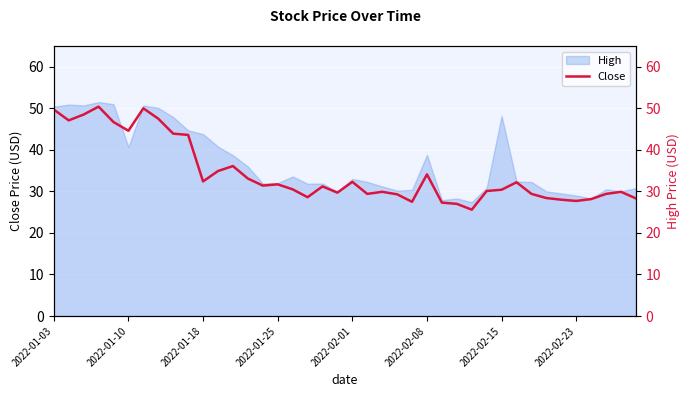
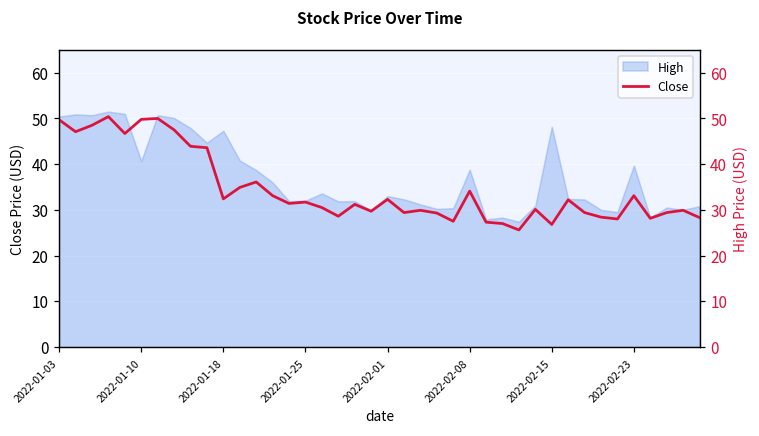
High, 2022-01-18: 44 -> 47
High, 2022-02-23: 29 -> 40
Close, 2022-01-10: 45 -> 50
Close, 2022-02-15: 30 -> 27
Close, 2022-02-23: 28 -> 33
